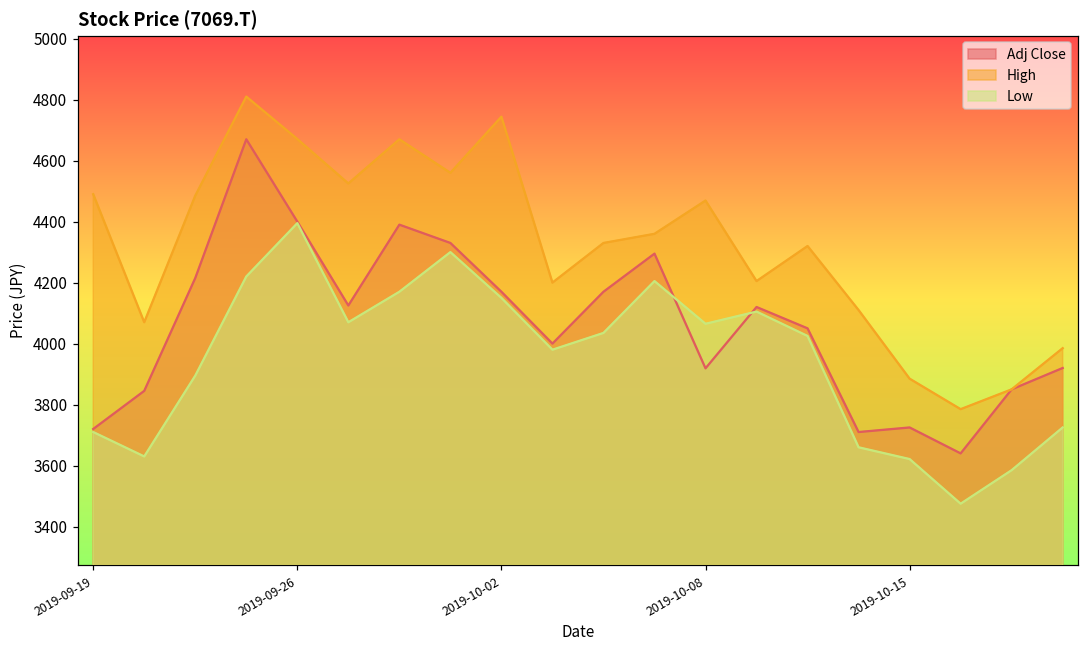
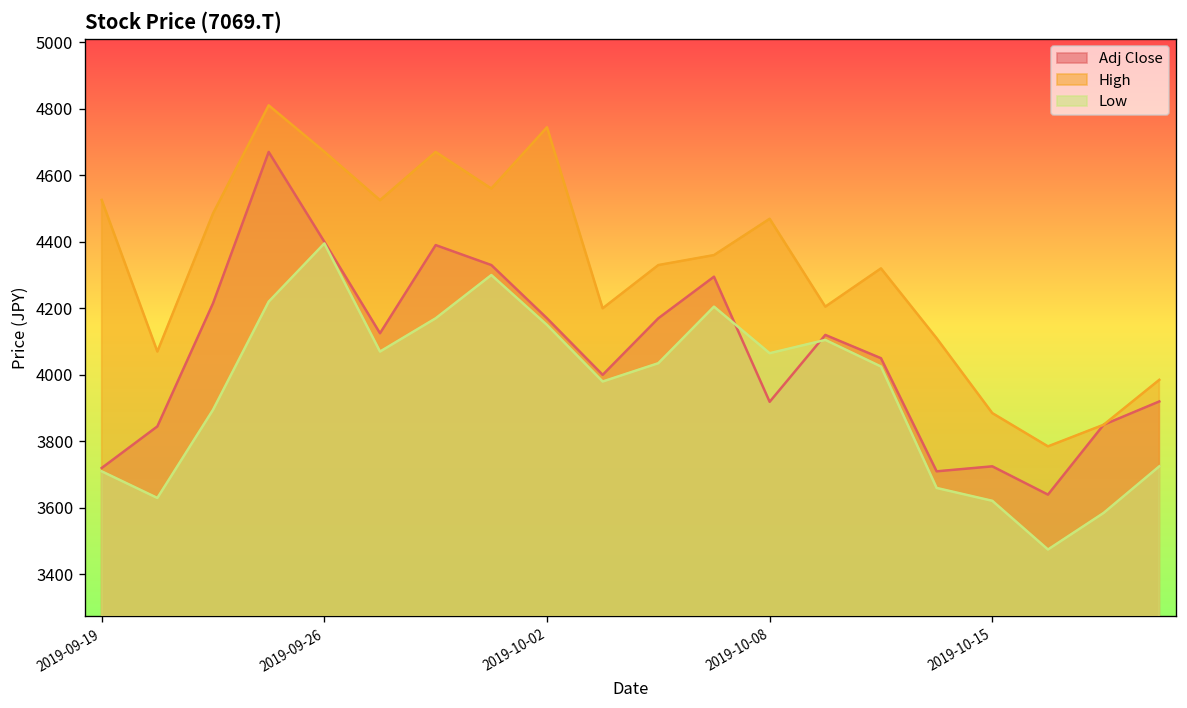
High, 2019-09-19: 4490 -> 4530
